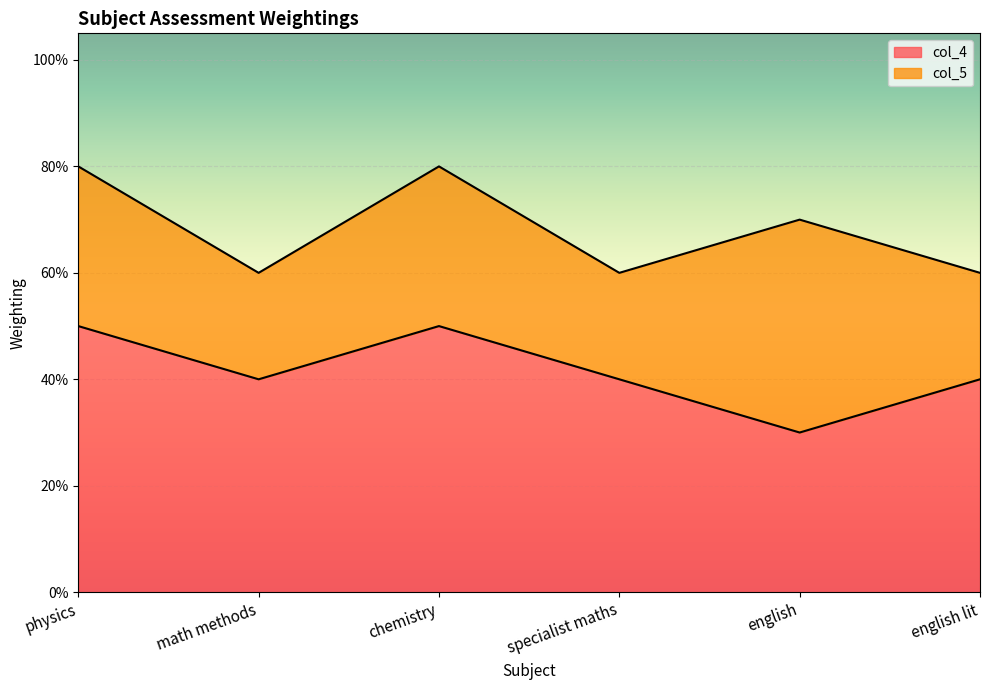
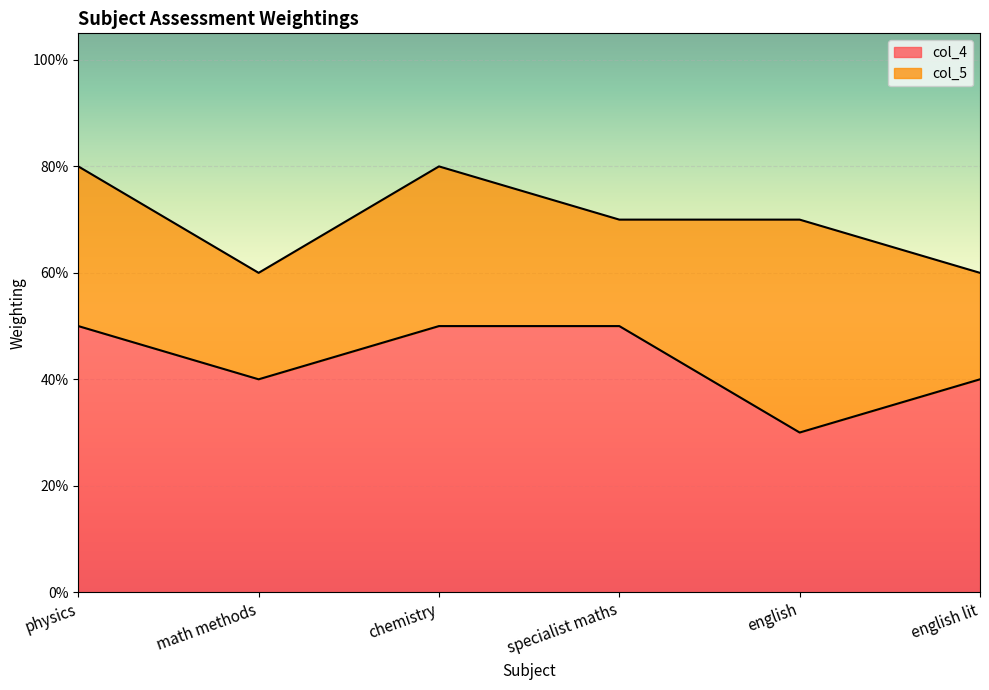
col_4, specialist maths: 40% -> 50%
